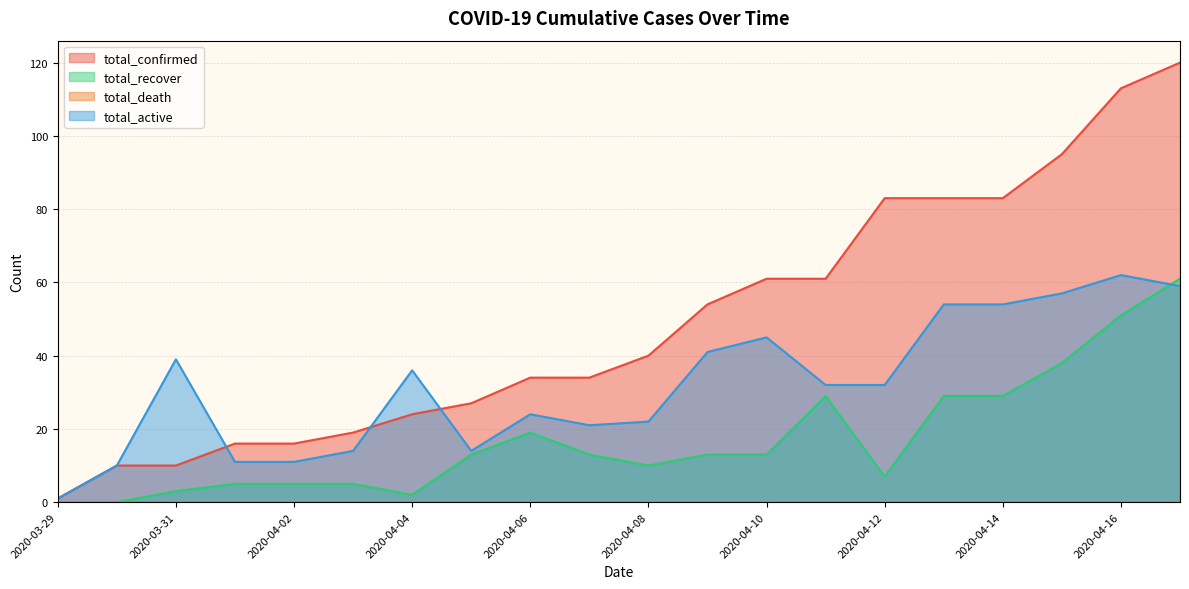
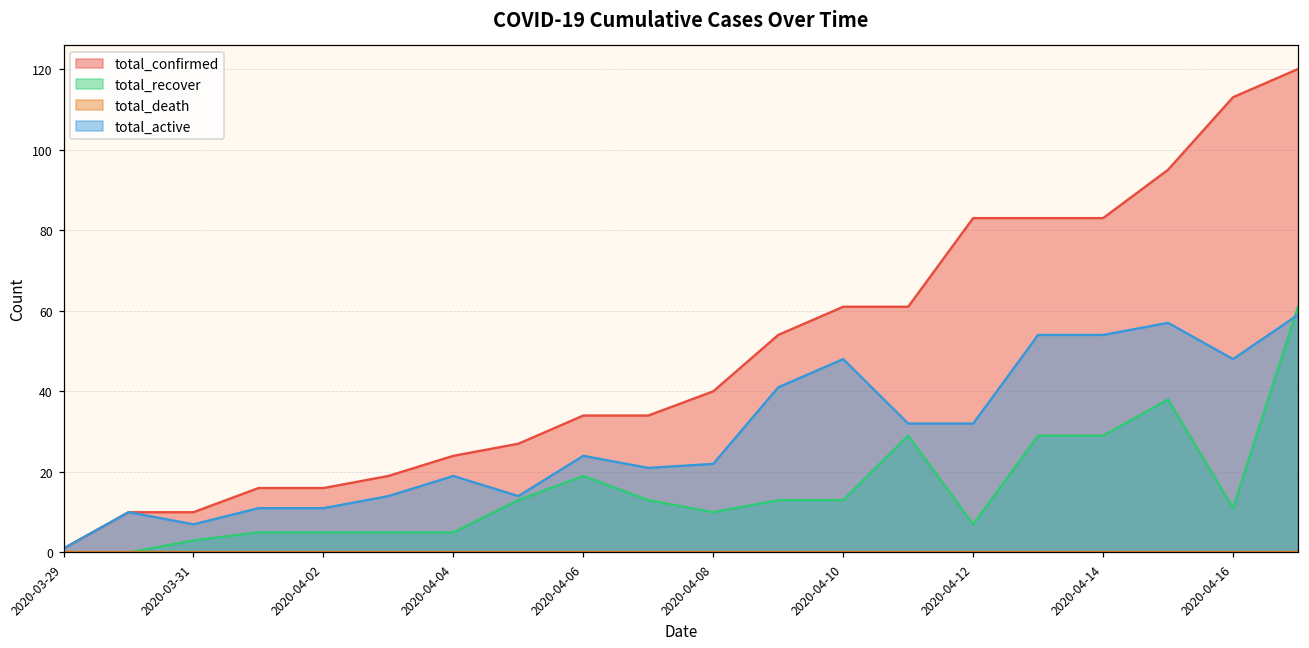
total_active, 2020-03-31: 39 -> 7
total_recover, 2020-04-04: 2 -> 5
total_active, 2020-04-04: 36 -> 19
total_active, 2020-04-10: 45 -> 48
total_recover, 2020-04-16: 51 -> 11
total_active, 2020-04-16: 62 -> 48
